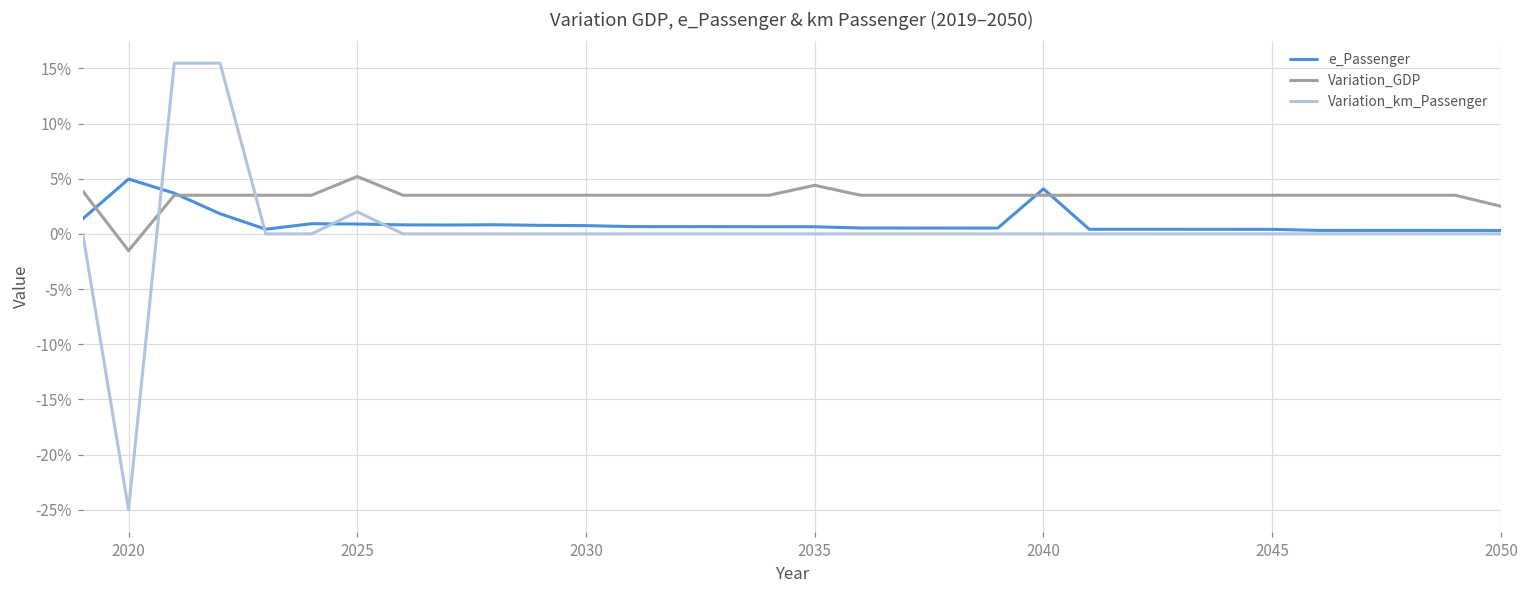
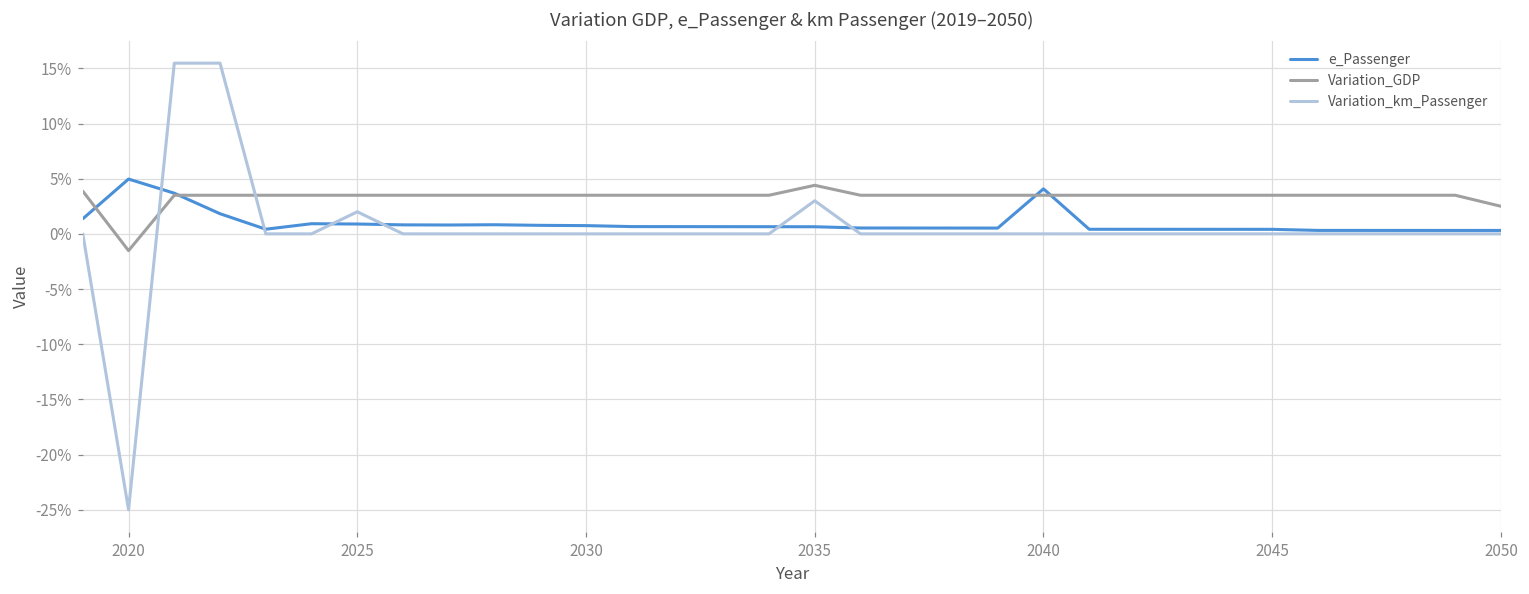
Variation_GDP, 2025: 5.2% -> 3.5%
Variation_km_Passenger, 2035: 0% -> 3%
